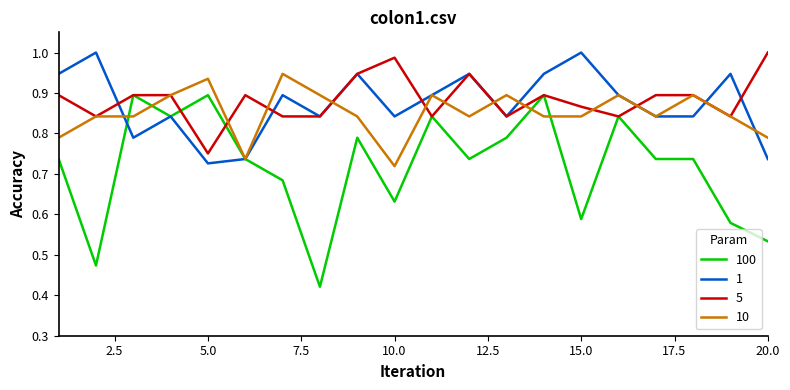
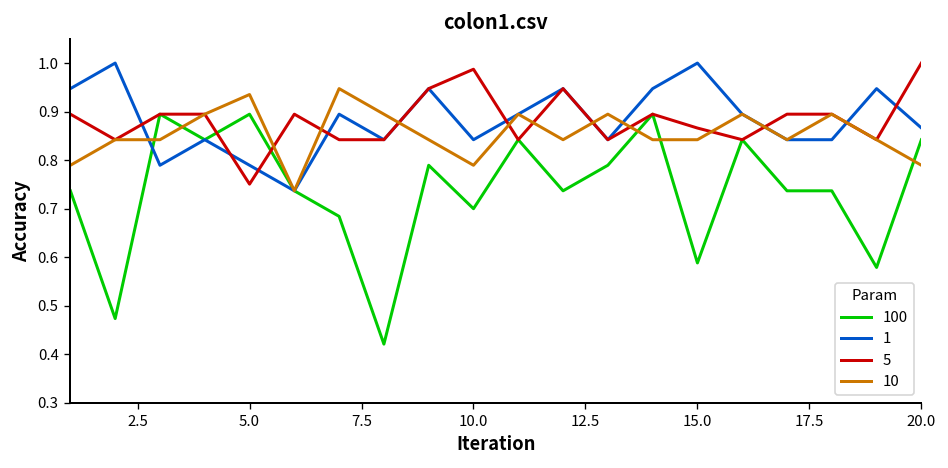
1, 5.0: 0.73 -> 0.79
100, 10.0: 0.63 -> 0.70
10, 10.0: 0.72 -> 0.79
100, 20.0: 0.53 -> 0.84
1, 20.0: 0.74 -> 0.87
